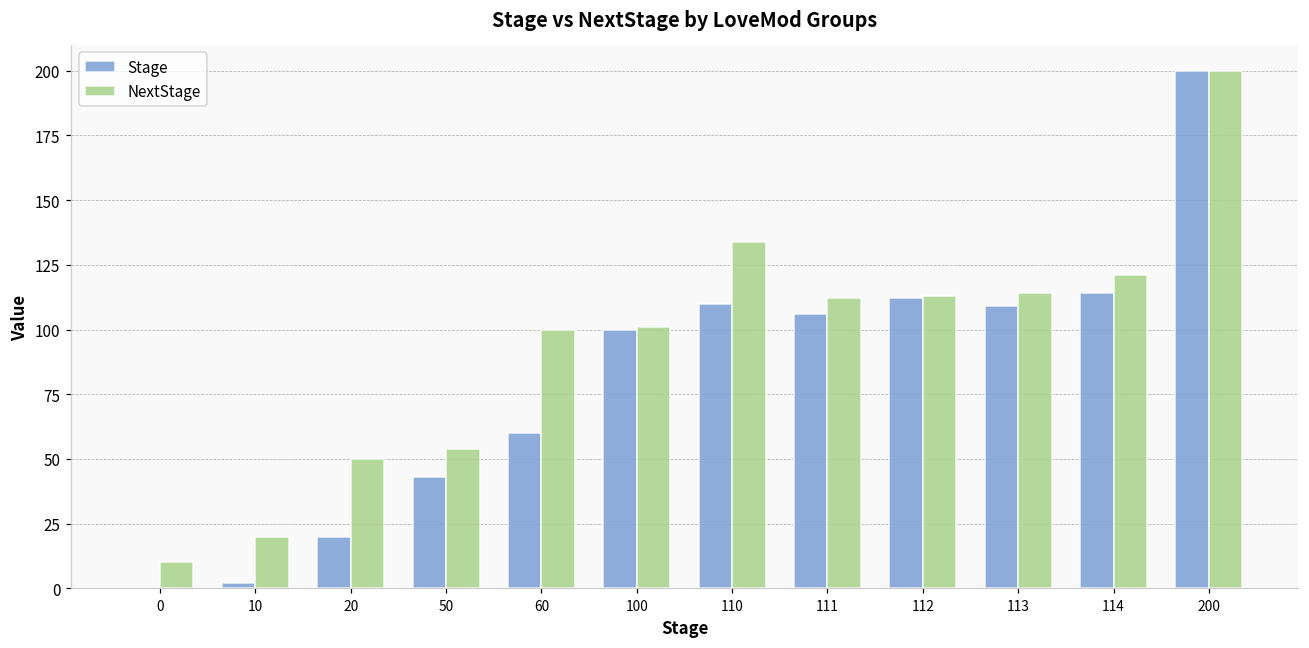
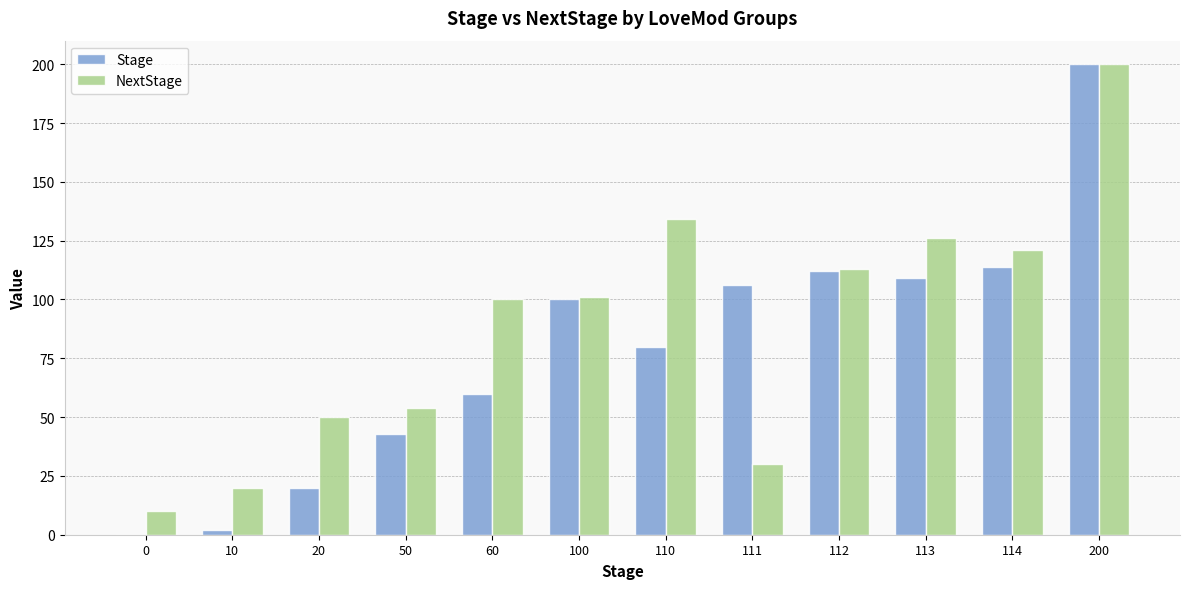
Stage, 110: 110 -> 80
NextStage, 111: 112 -> 30
NextStage, 113: 114 -> 126
